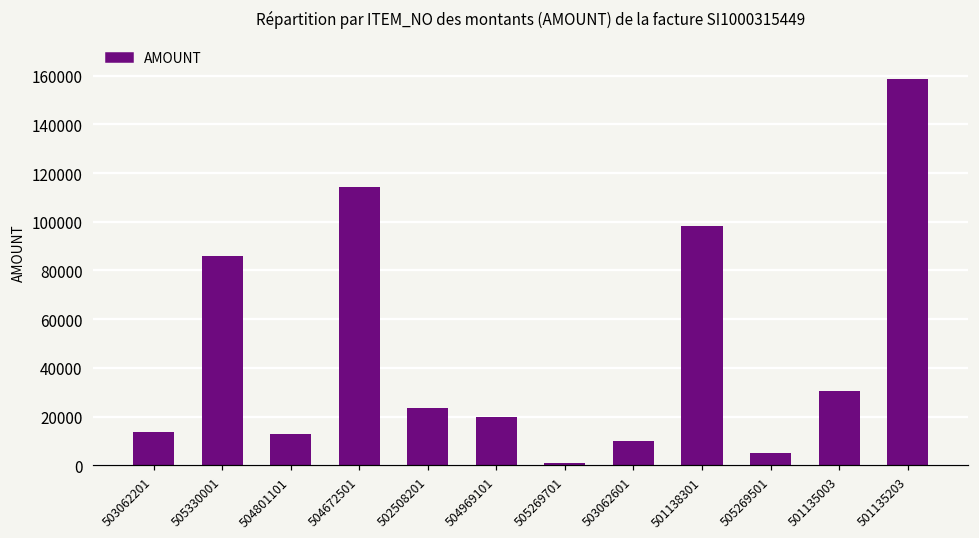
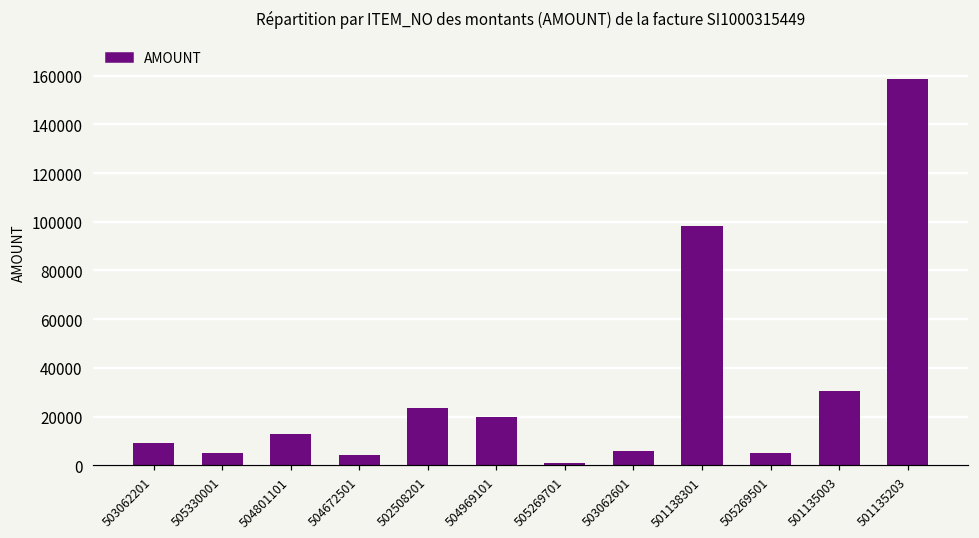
503062201: 14000 -> 9000
505330001: 86000 -> 5000
504672501: 114000 -> 4000
503062601: 10000 -> 6000
